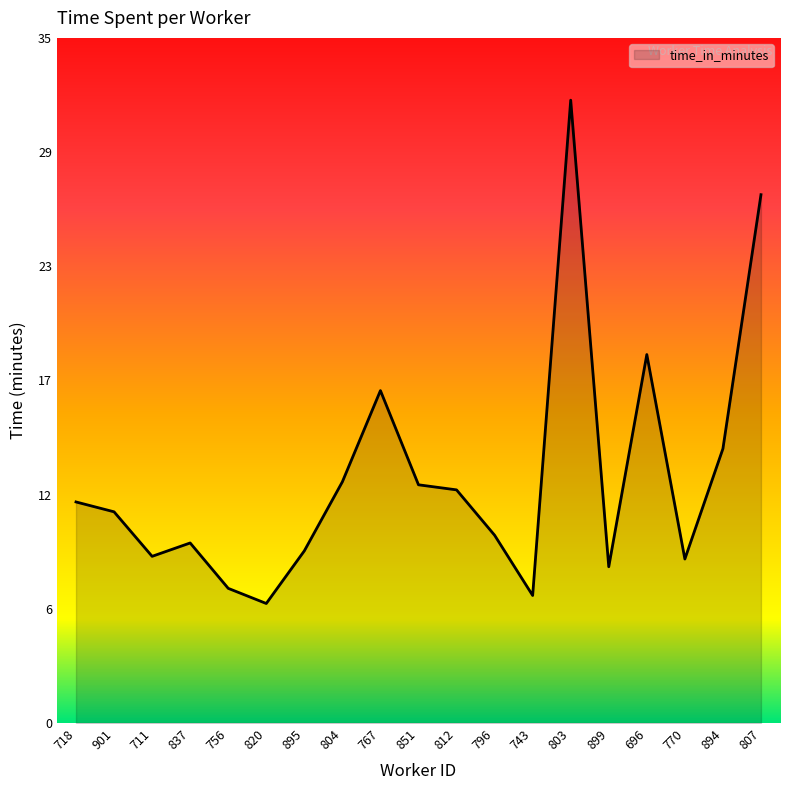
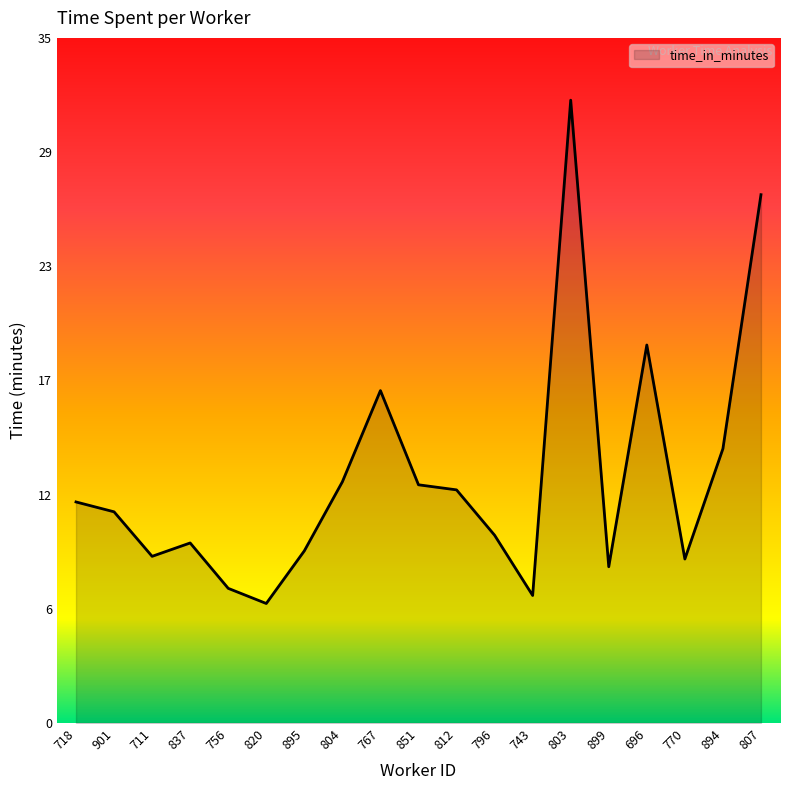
696: 18.6 -> 19.1
